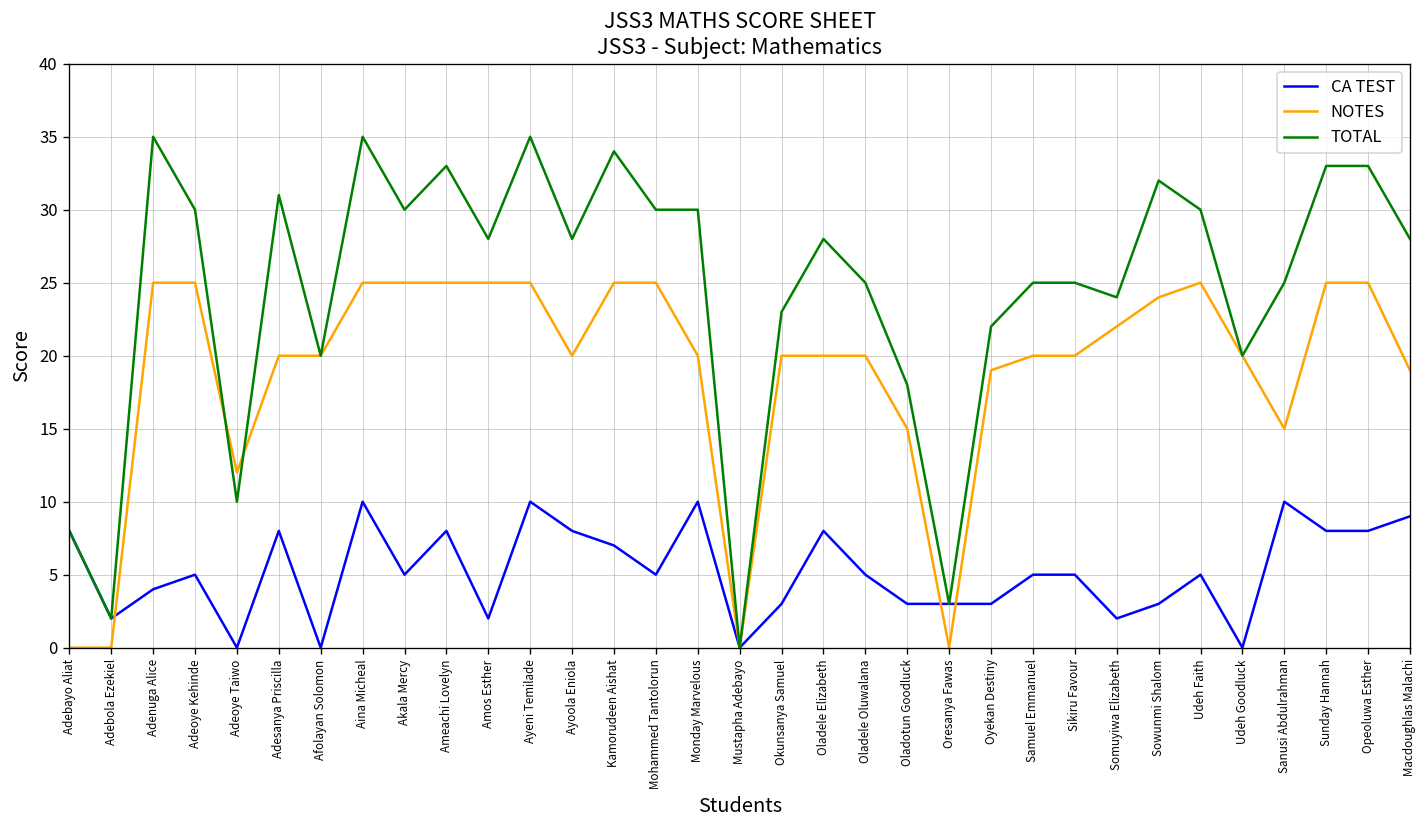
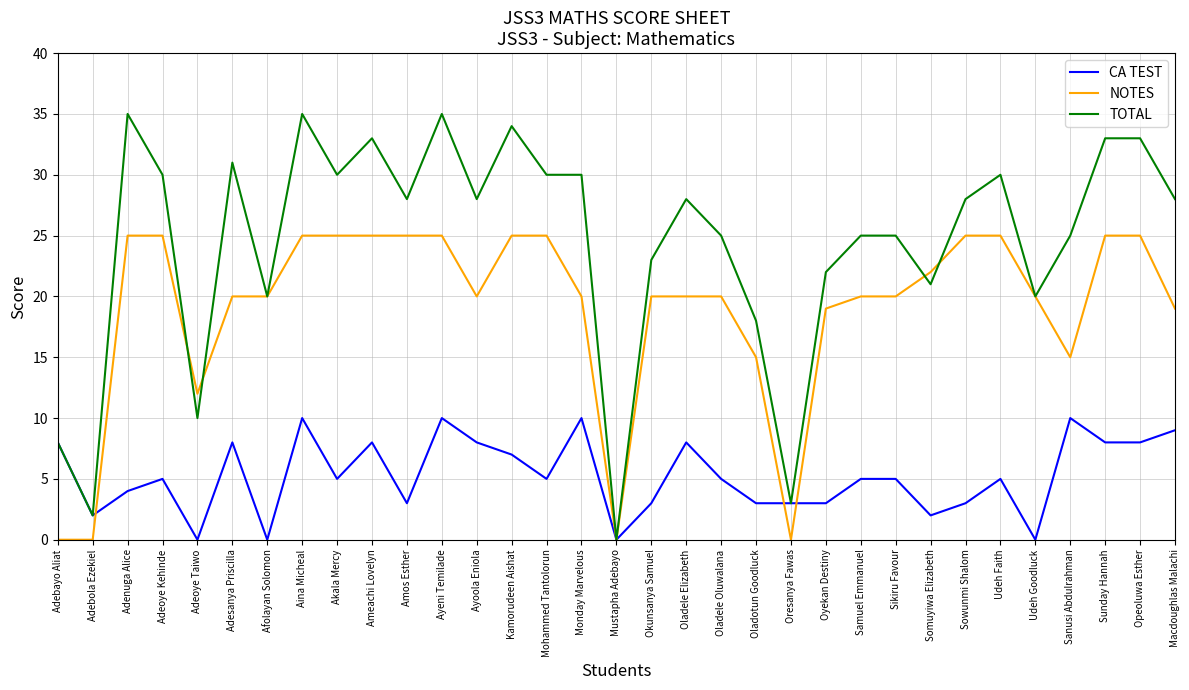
CA TEST, Amos Esther: 2 -> 3
TOTAL, Somuyiwa Elizabeth: 24 -> 21
NOTES, Sowunmi Shalom: 24 -> 25
TOTAL, Sowunmi Shalom: 32 -> 28
